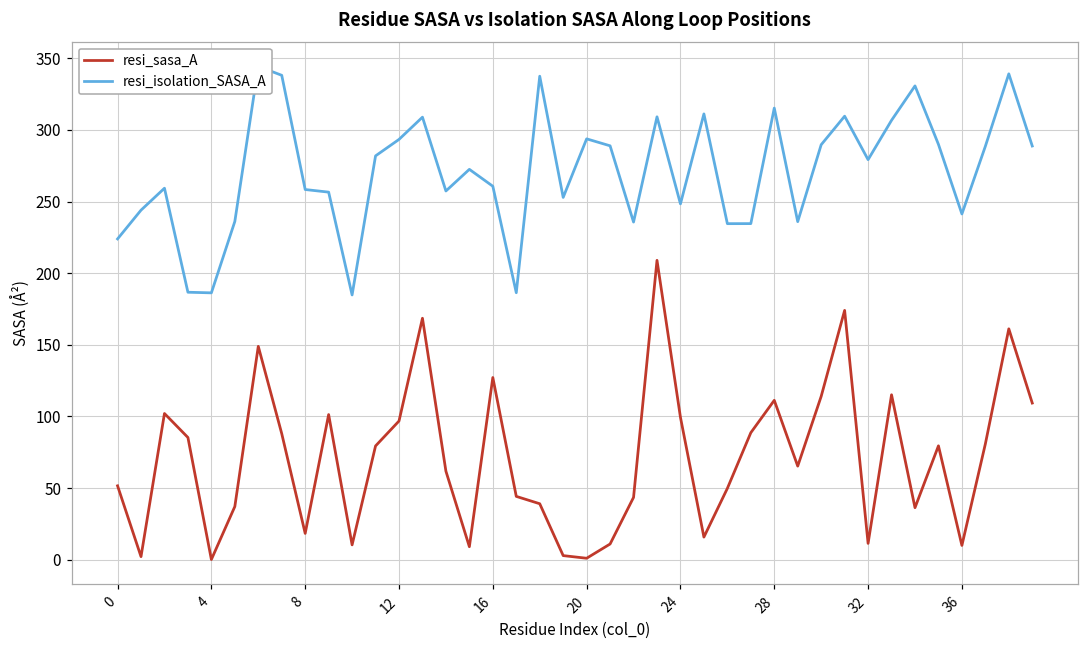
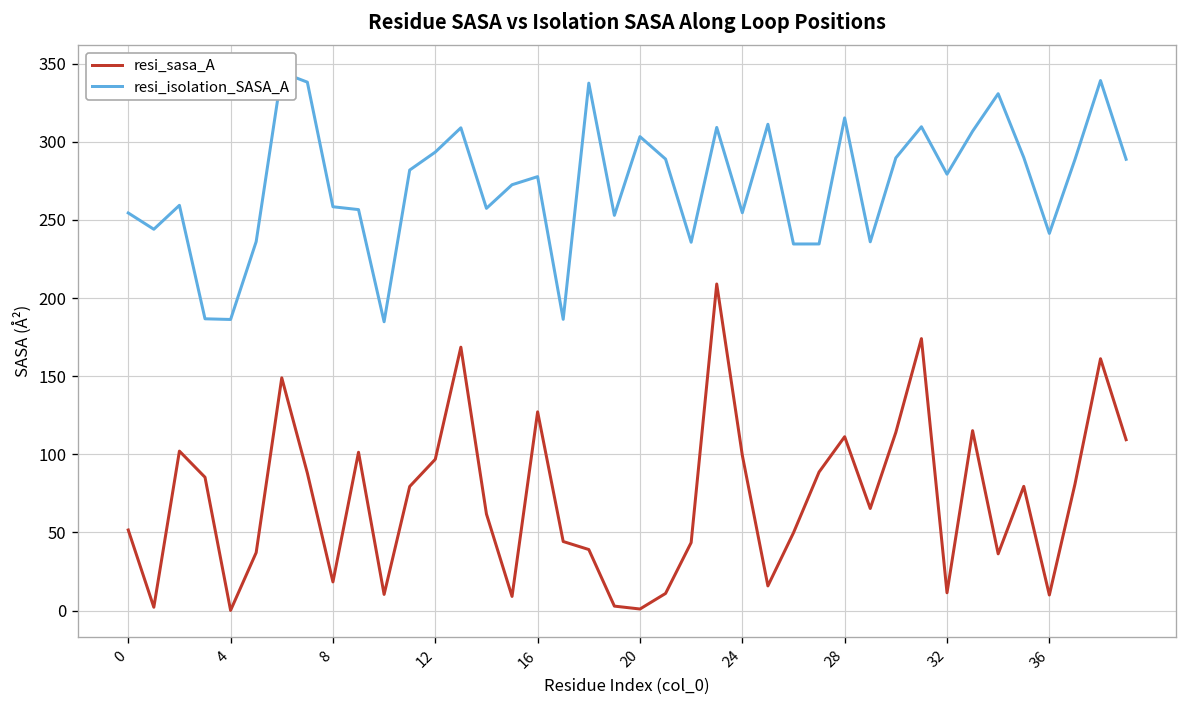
resi_isolation_SASA_A, 0: 224 -> 254
resi_isolation_SASA_A, 16: 261 -> 278
resi_isolation_SASA_A, 20: 294 -> 303
resi_isolation_SASA_A, 24: 248 -> 255
